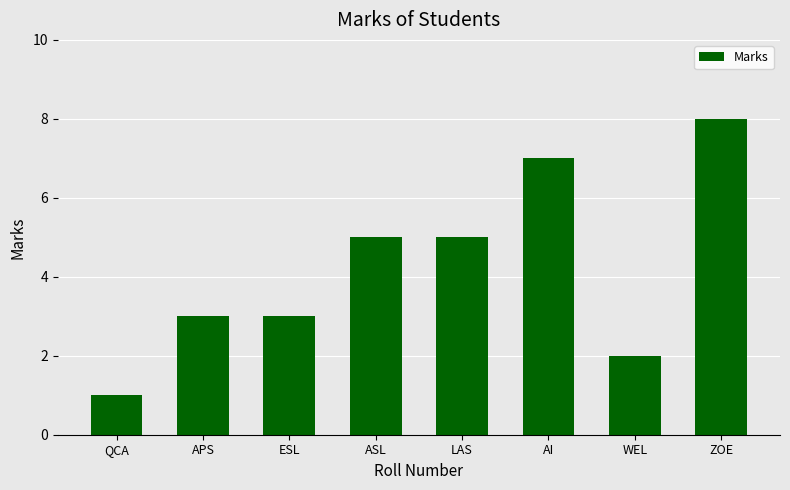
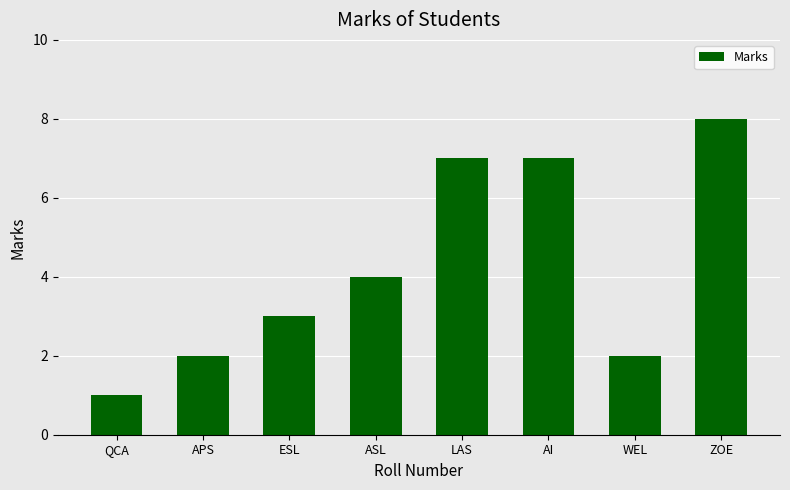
APS: 3 -> 2
ASL: 5 -> 4
LAS: 5 -> 7
